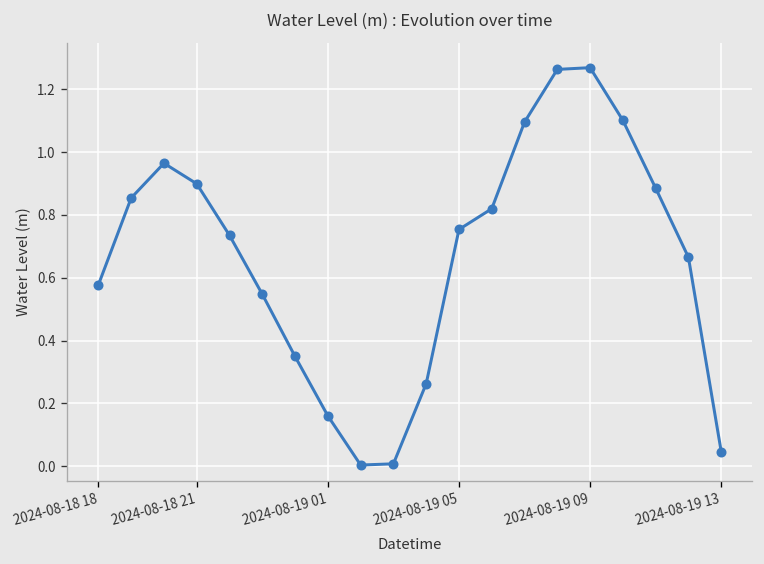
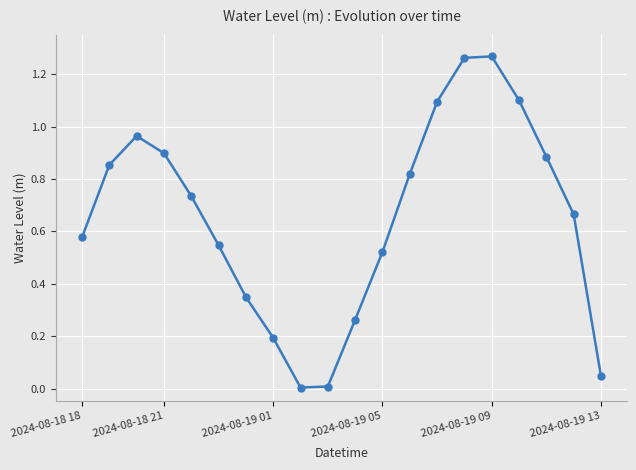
2024-08-19 01: 0.16 -> 0.19
2024-08-19 05: 0.75 -> 0.52
